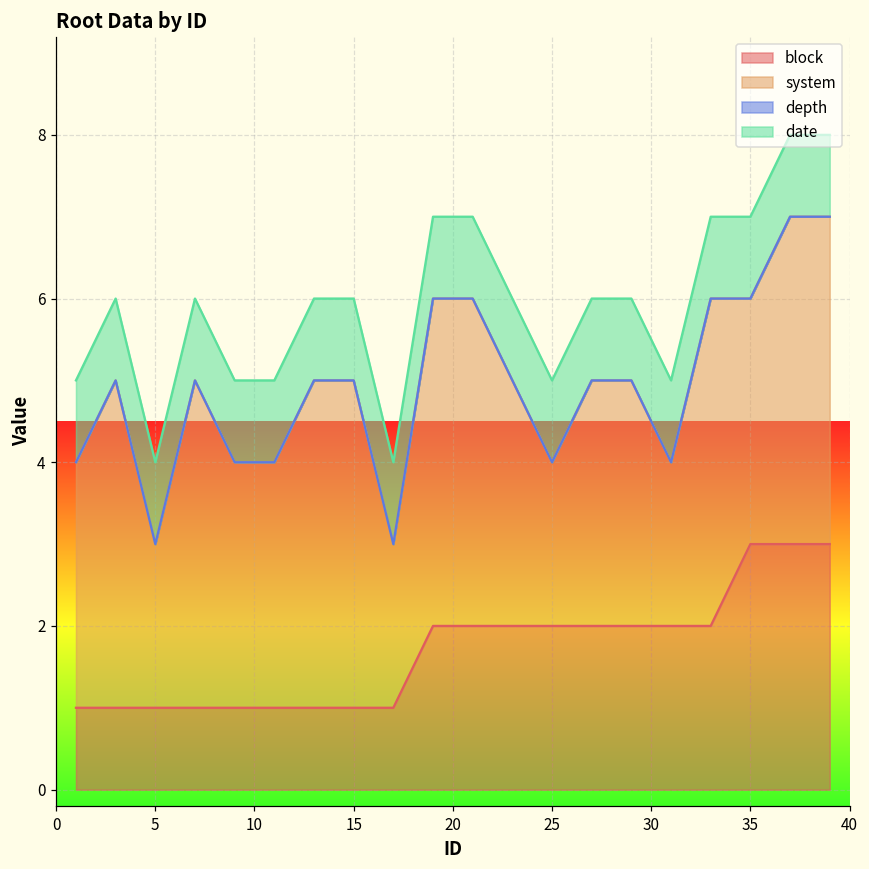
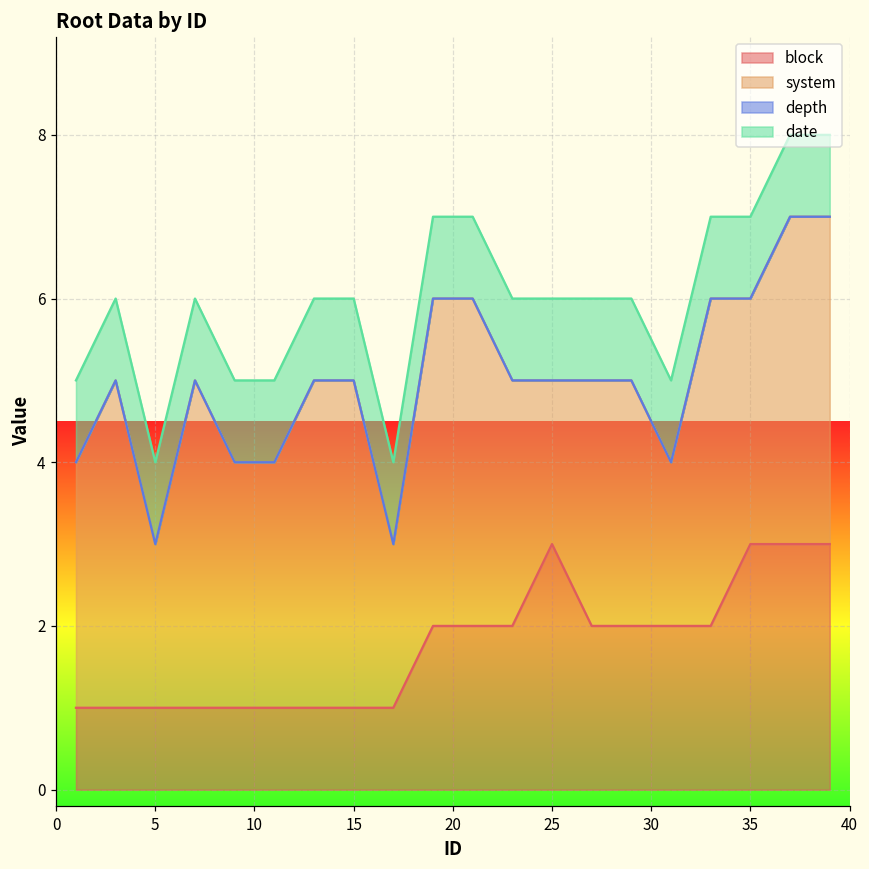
block, 25: 2 -> 3
